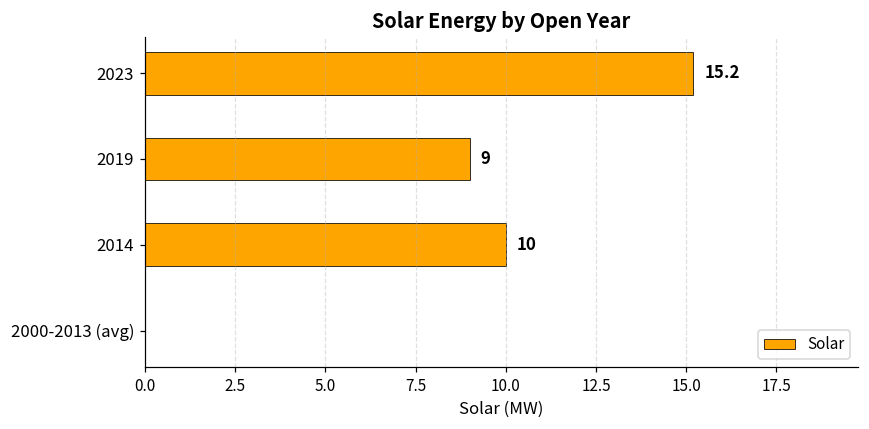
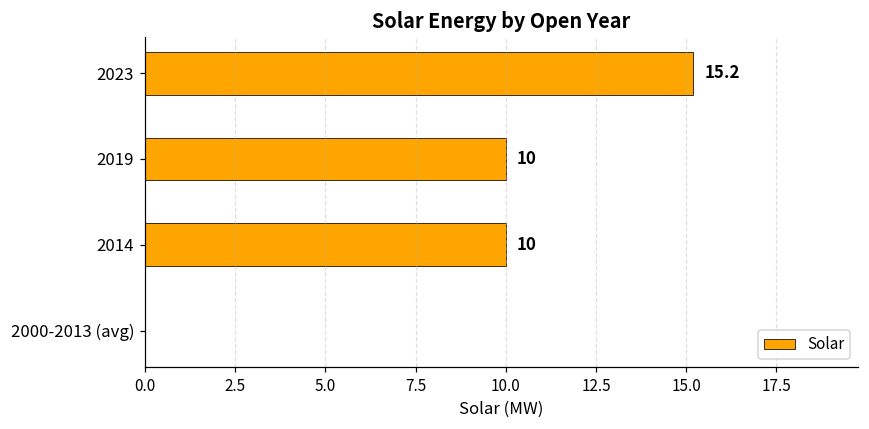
2019: 9 -> 10
